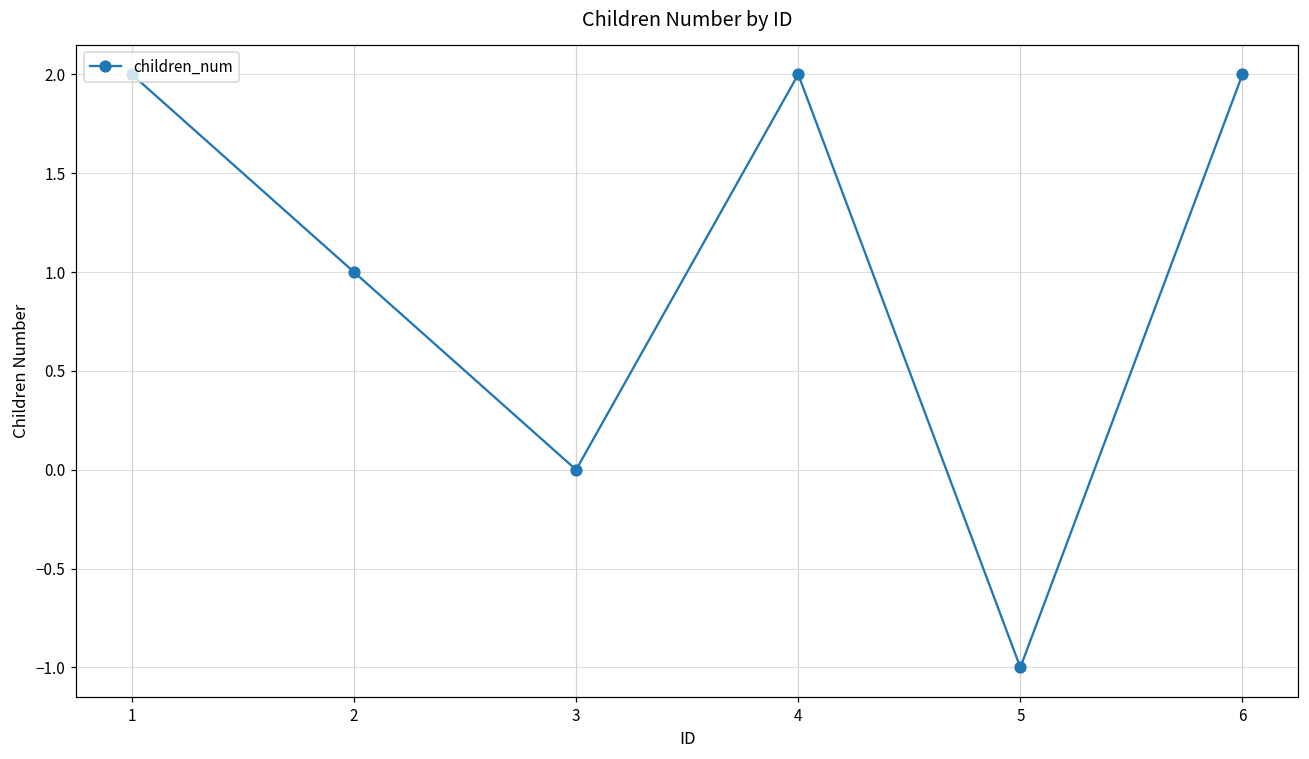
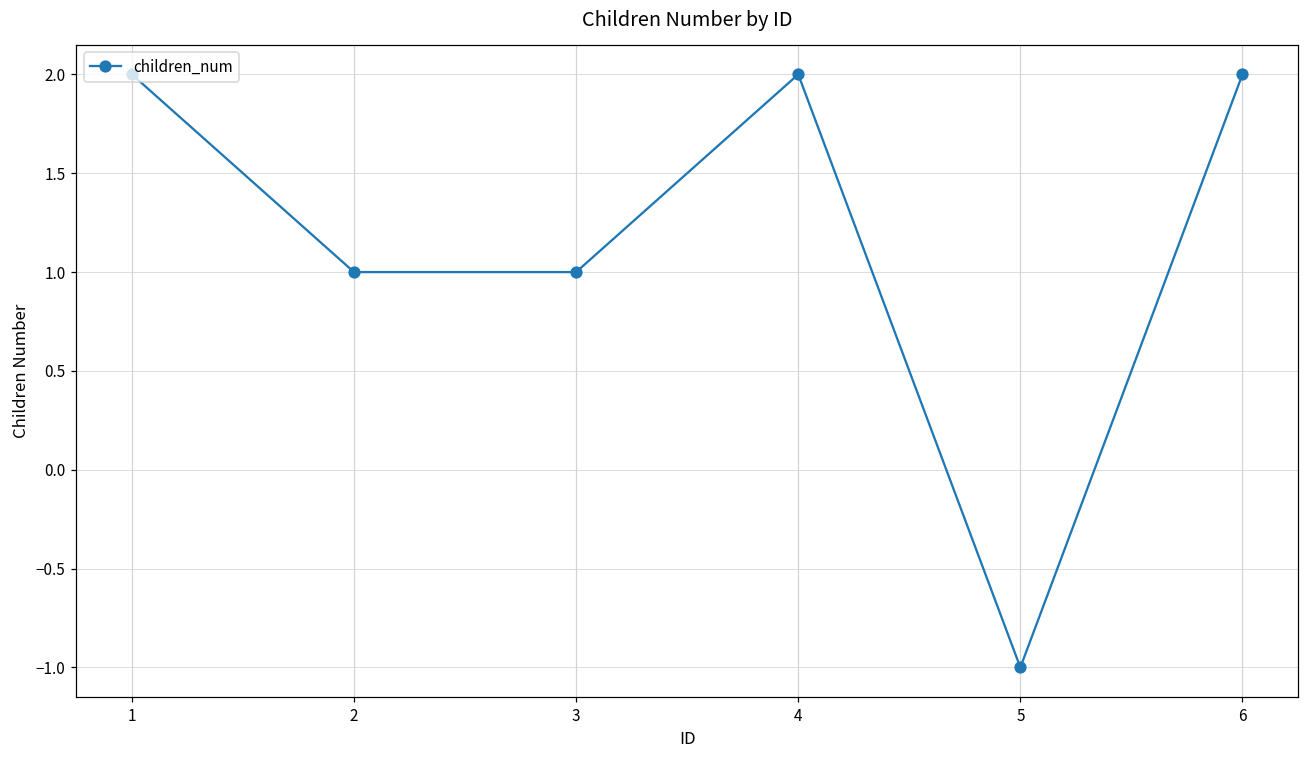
3: 0 -> 1
